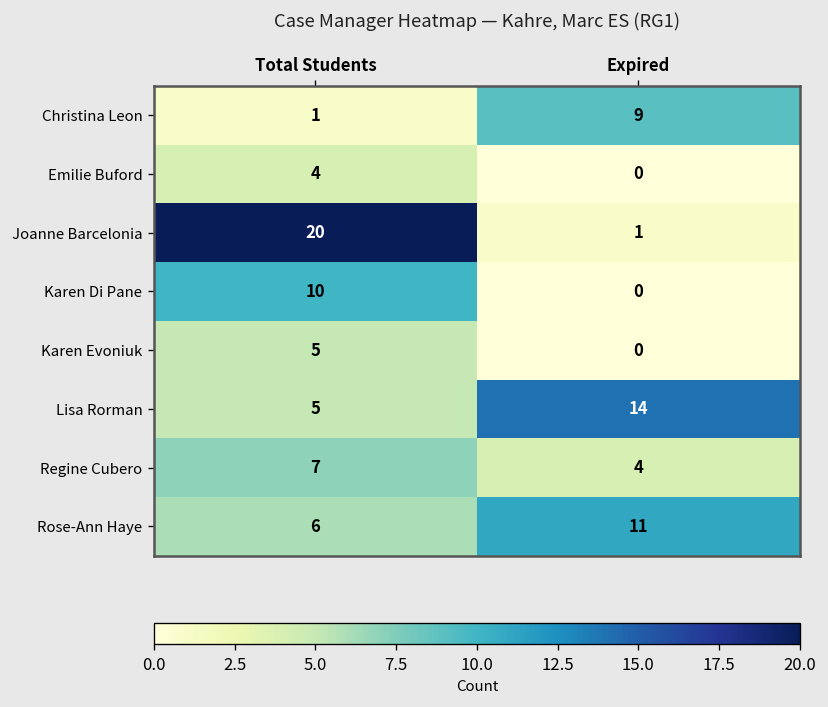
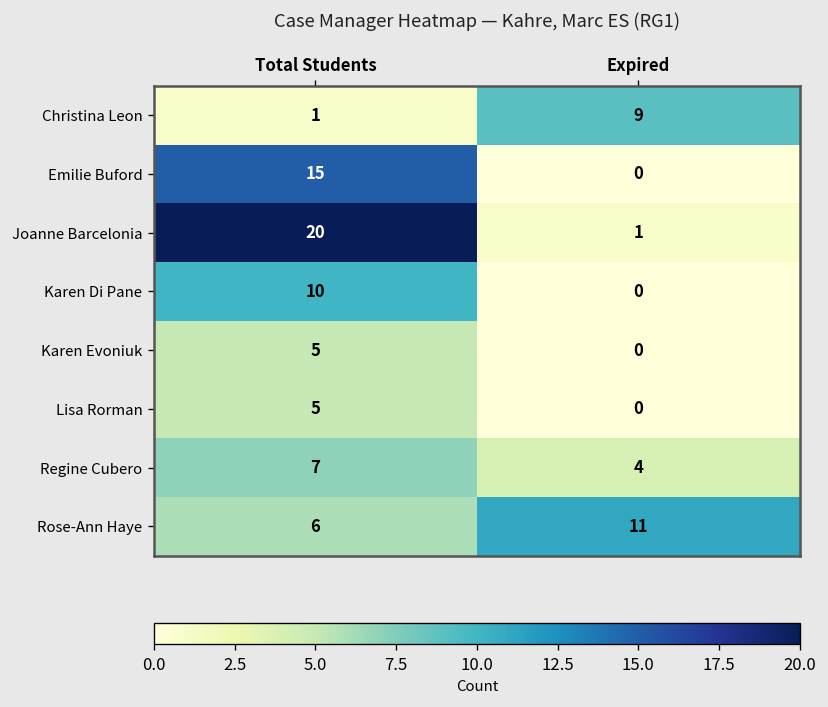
Emilie Buford, Total Students: 4 -> 15
Lisa Rorman, Expired: 14 -> 0
